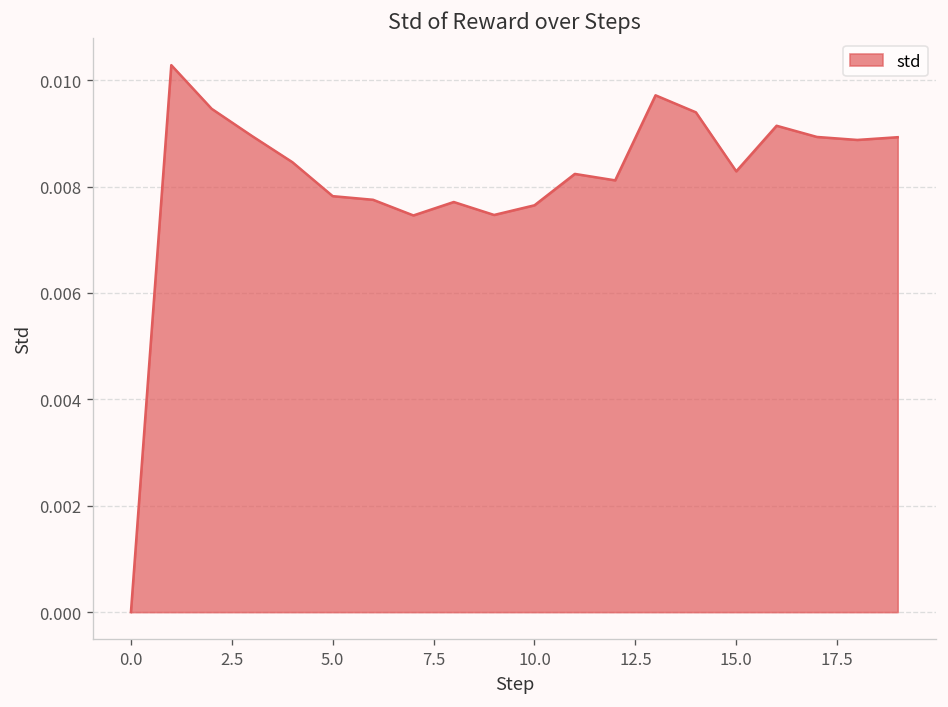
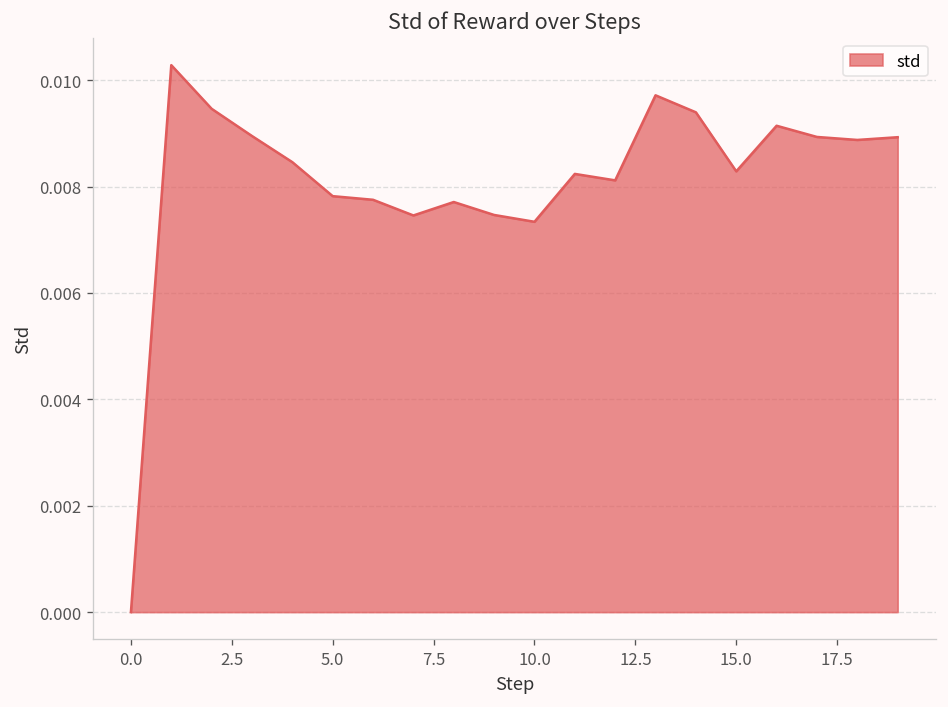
10.0: 0.0076 -> 0.0073
